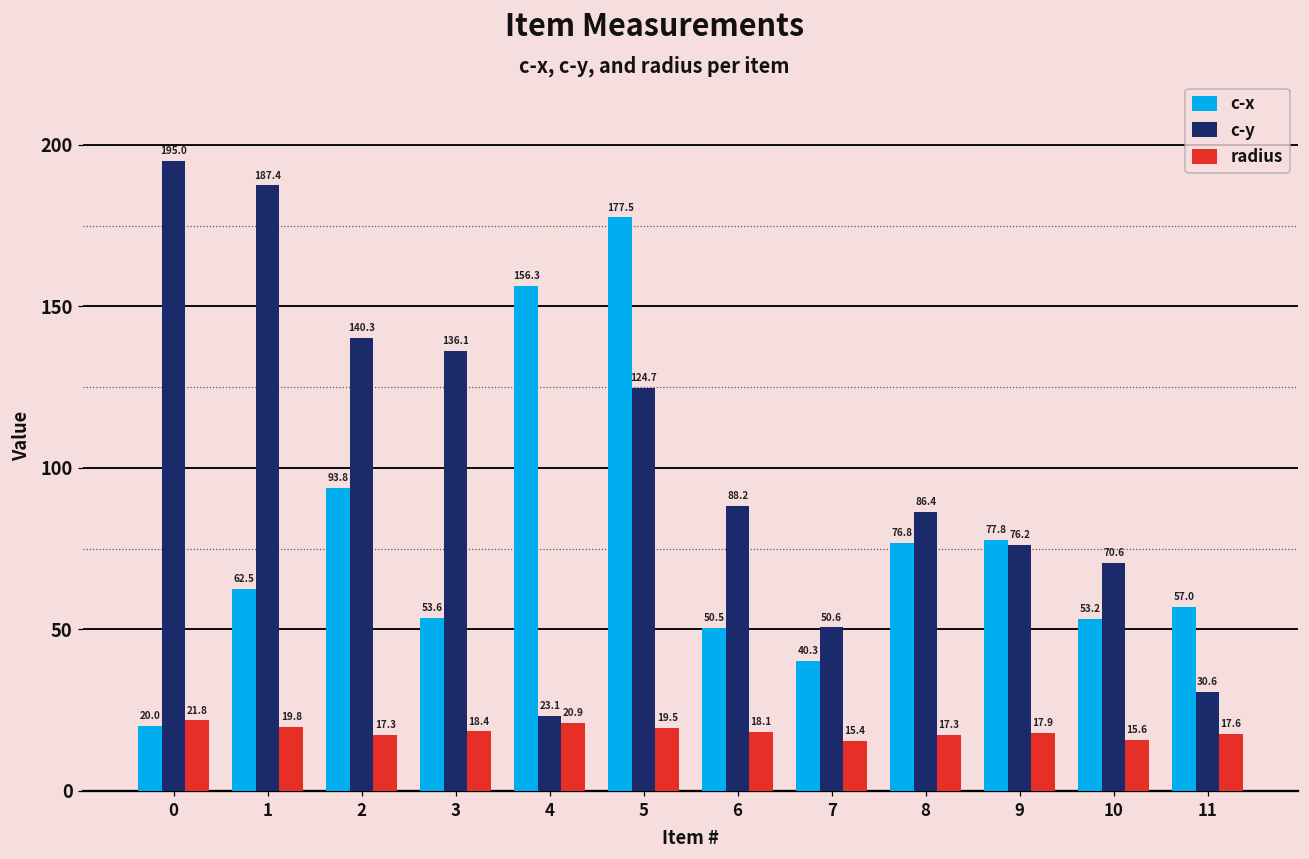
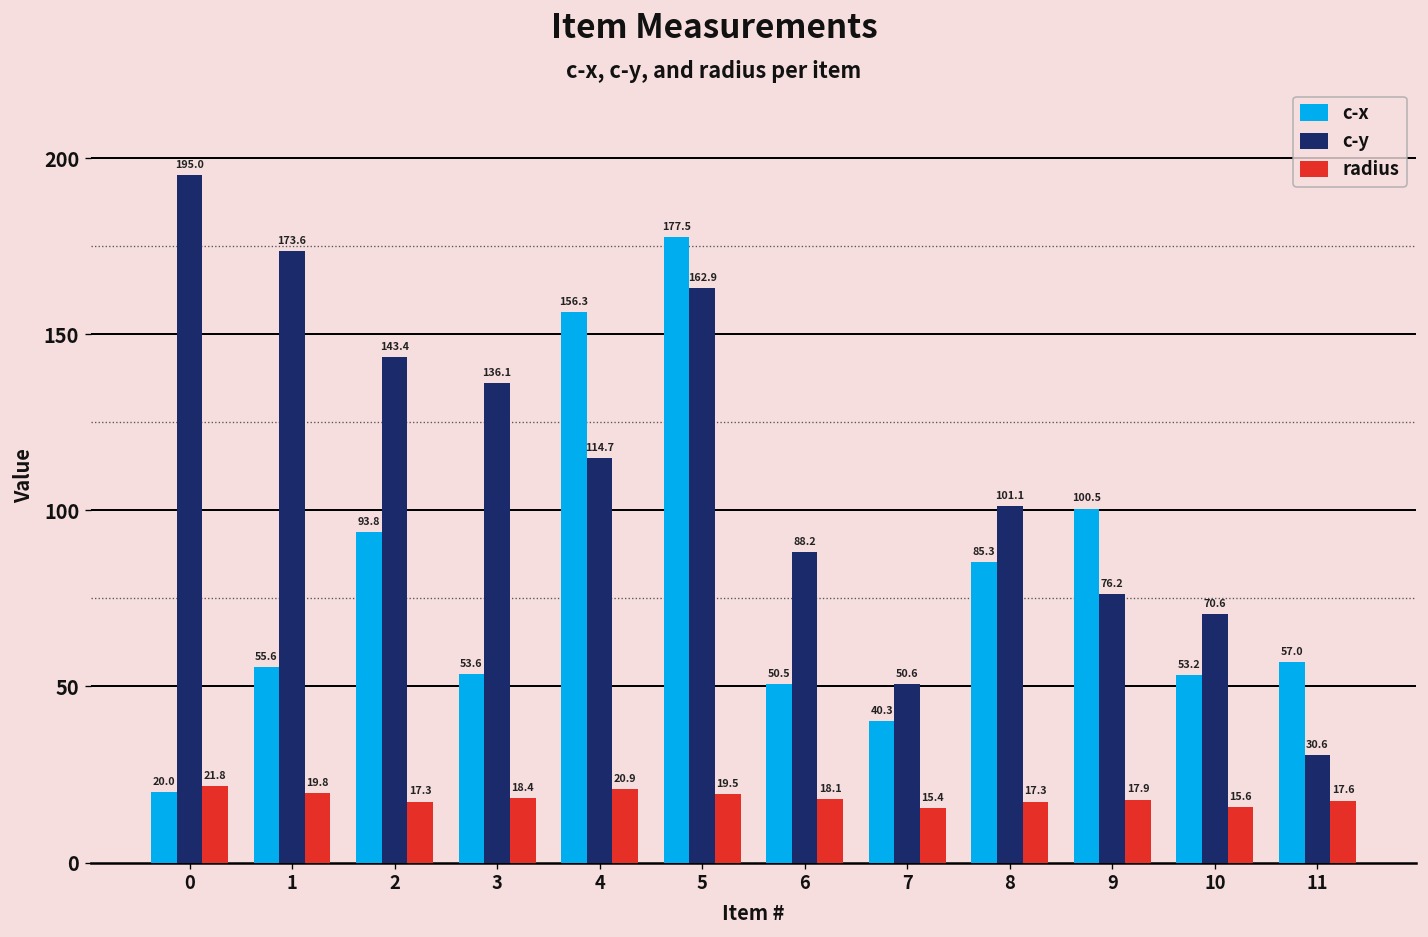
c-x, 1: 62.5 -> 55.6
c-y, 1: 187.4 -> 173.6
c-y, 2: 140.3 -> 143.4
c-y, 4: 23.1 -> 114.7
c-y, 5: 124.7 -> 162.9
c-x, 8: 76.8 -> 85.3
c-y, 8: 86.4 -> 101.1
c-x, 9: 77.8 -> 100.5
